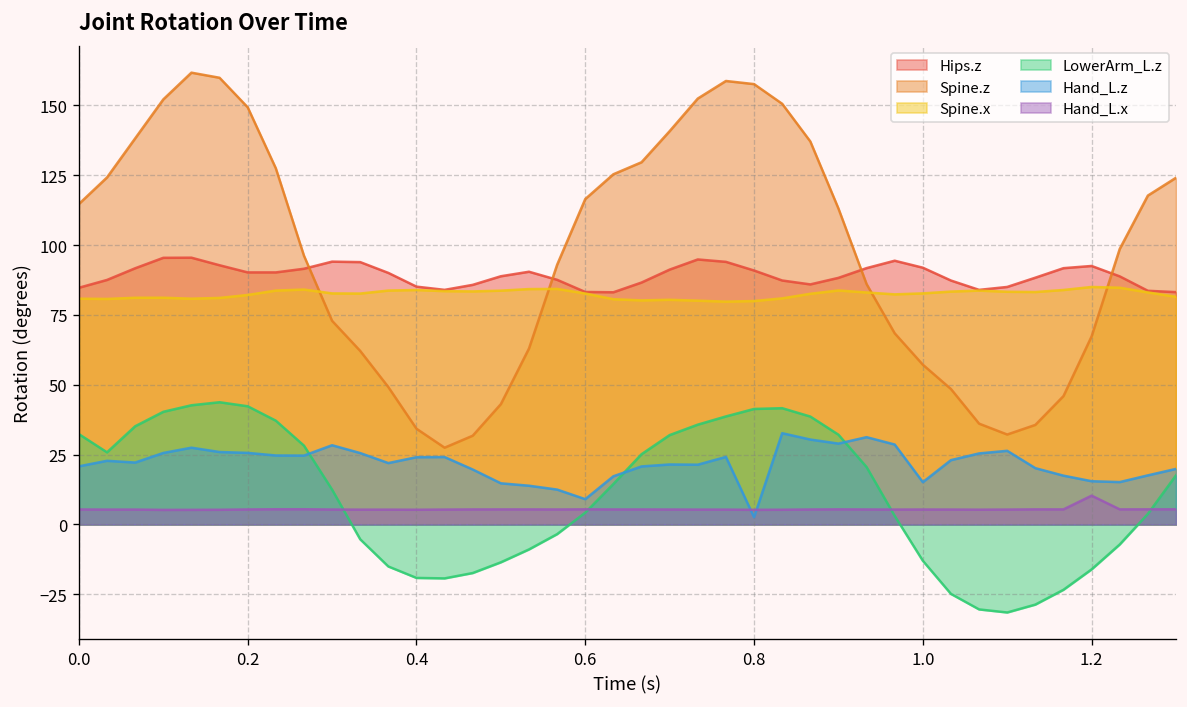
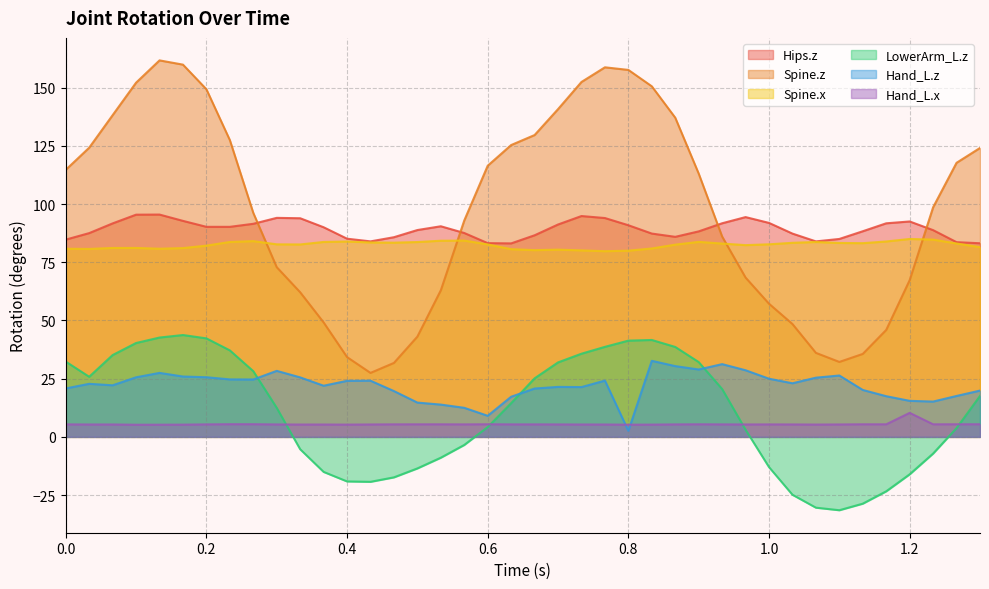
Hand_L.z, 1.0: 15 -> 25
